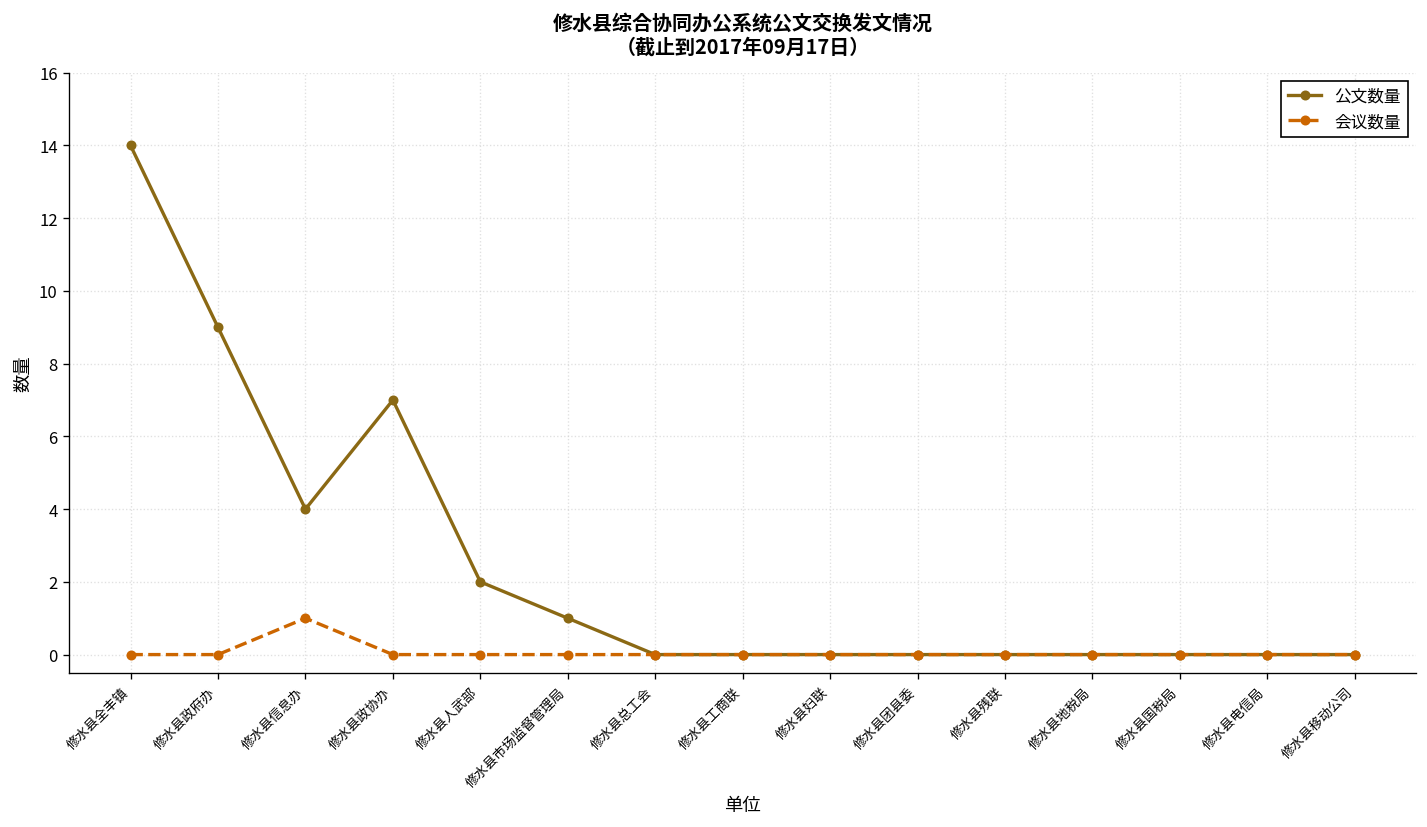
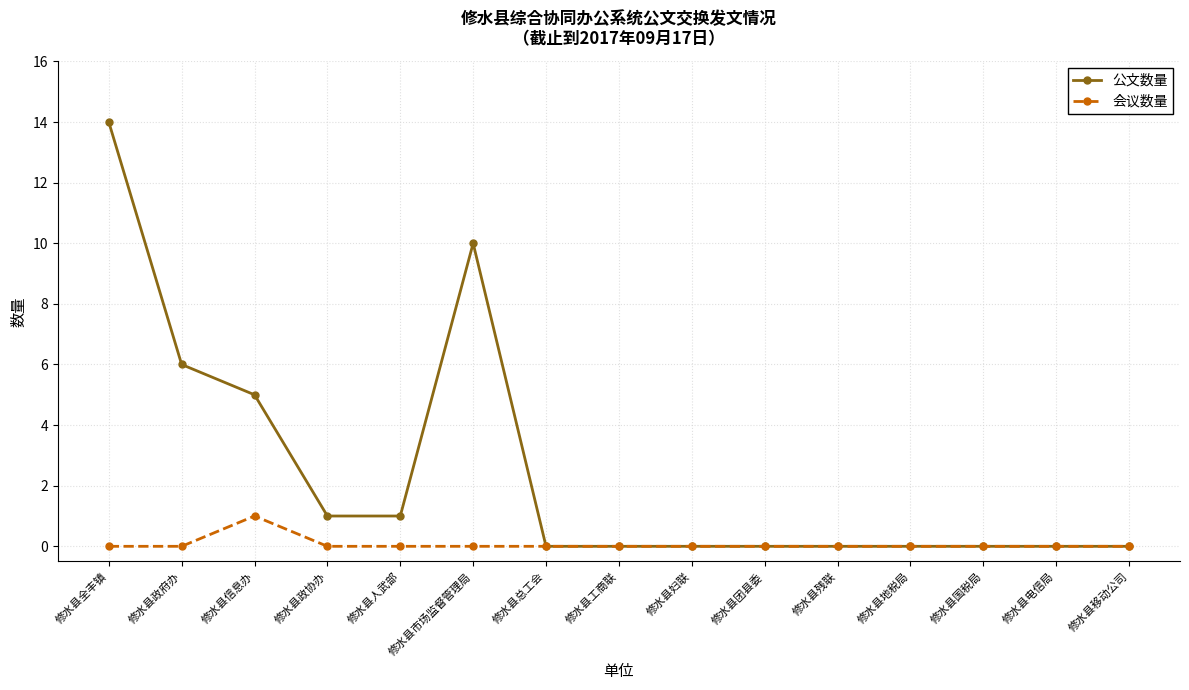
公文数量, 修水县政府办: 9 -> 6
公文数量, 修水县信息办: 4 -> 5
公文数量, 修水县政协办: 7 -> 1
公文数量, 修水县人武部: 2 -> 1
公文数量, 修水县市场监督管理局: 1 -> 10
